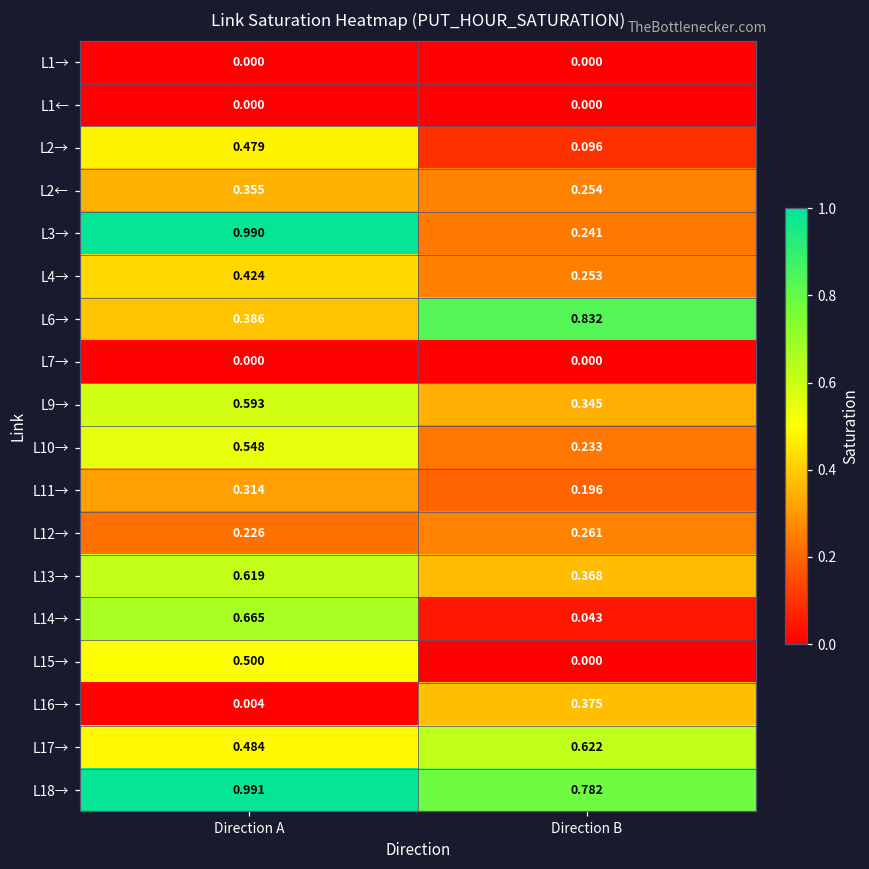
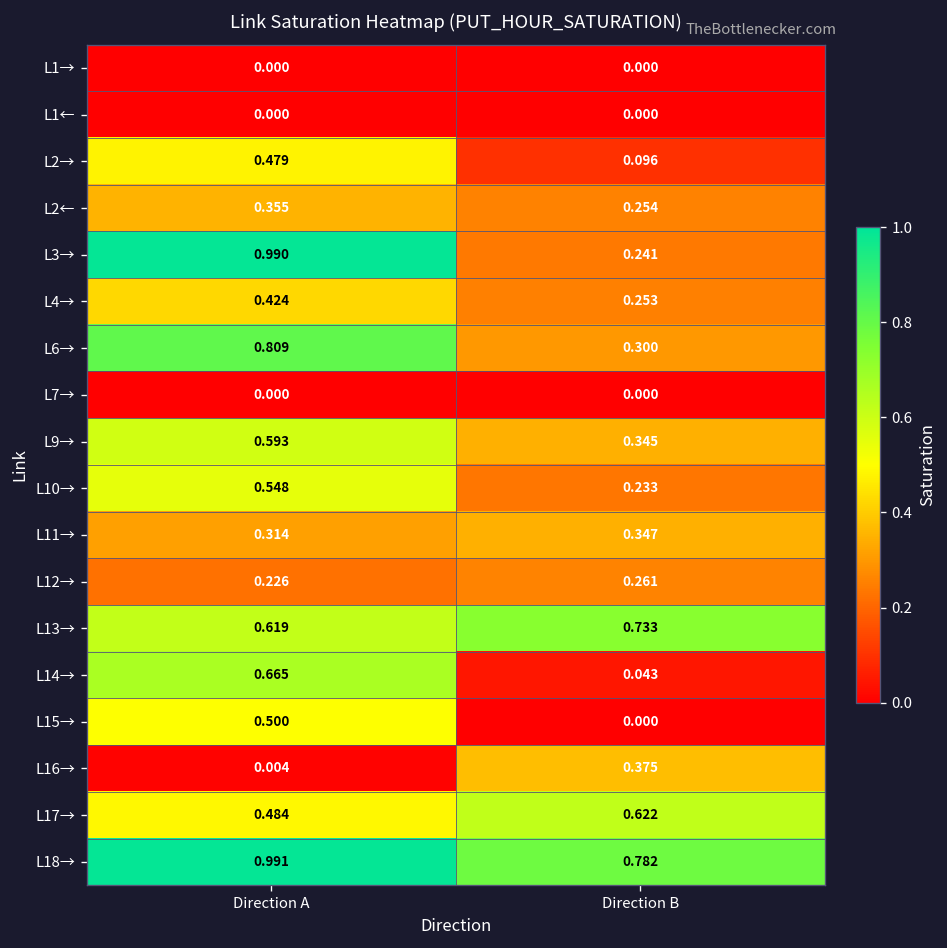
L6→, Direction A: 0.386 -> 0.809
L6→, Direction B: 0.832 -> 0.300
L11→, Direction B: 0.196 -> 0.347
L13→, Direction B: 0.368 -> 0.733
